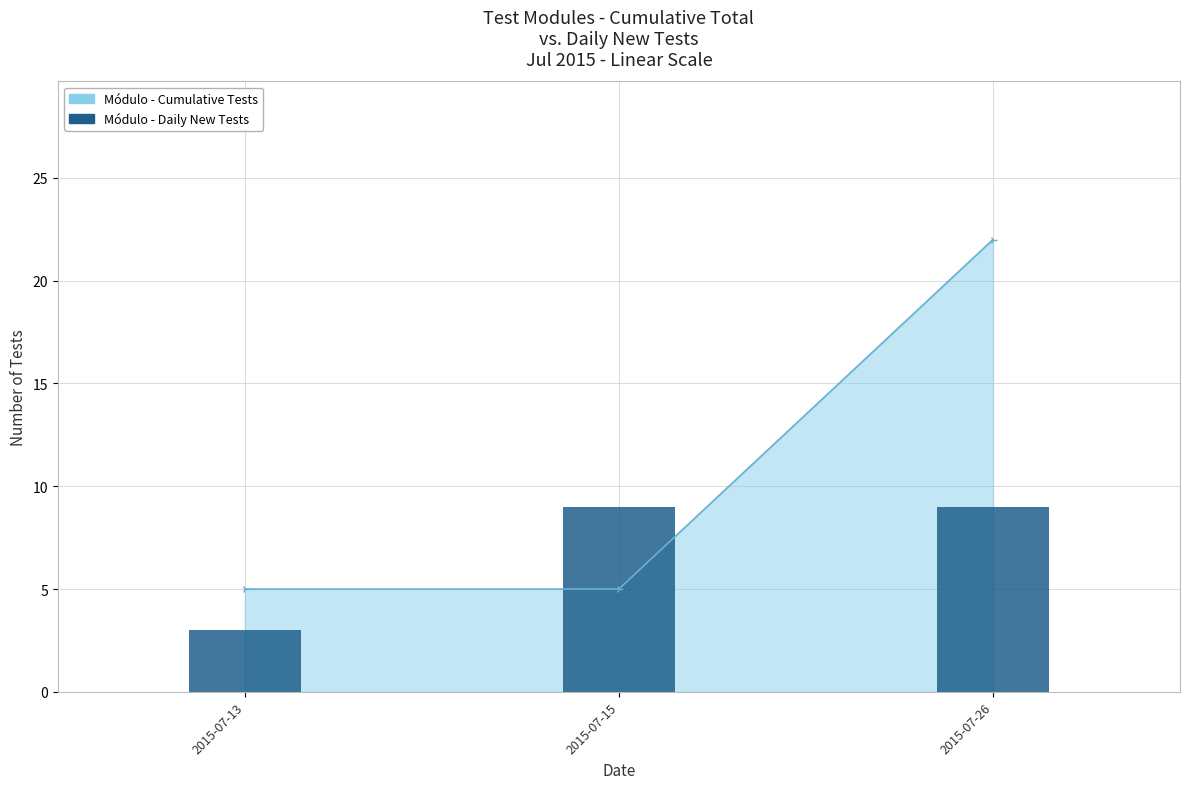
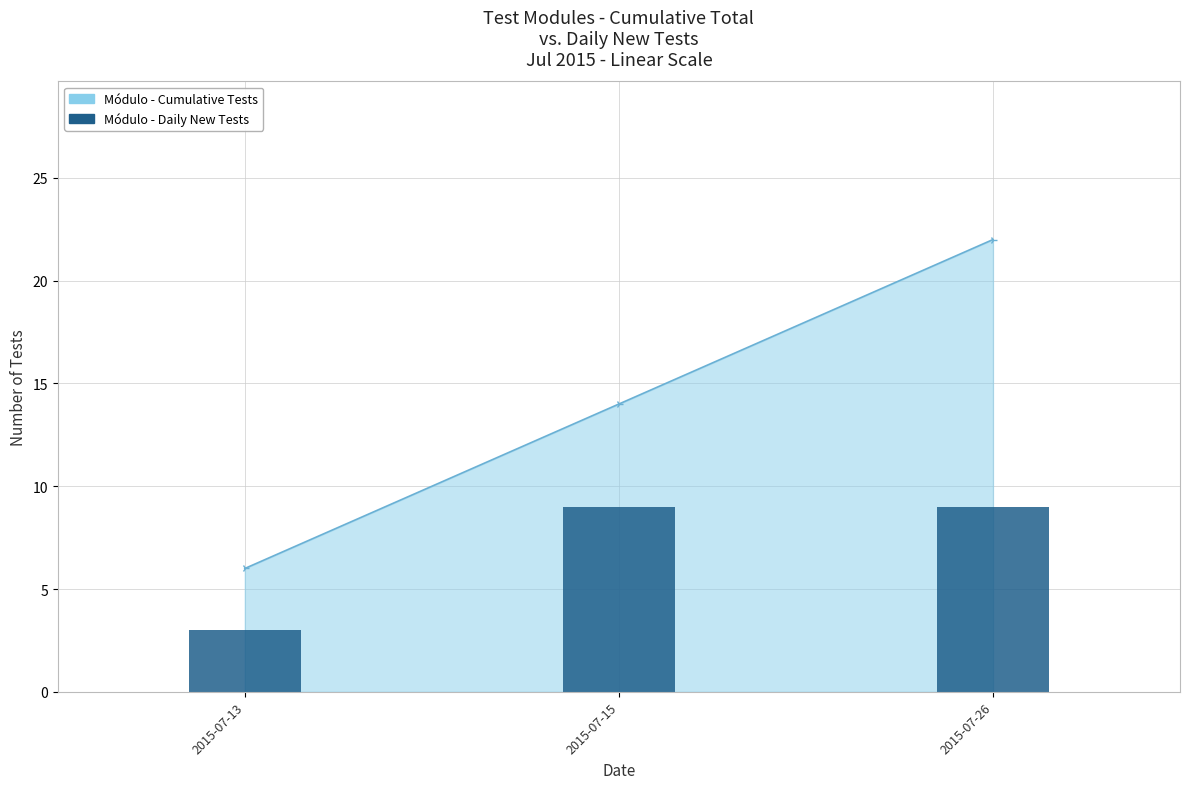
Módulo - Cumulative Tests, 2015-07-13: 5 -> 6
Módulo - Cumulative Tests, 2015-07-15: 5 -> 14
